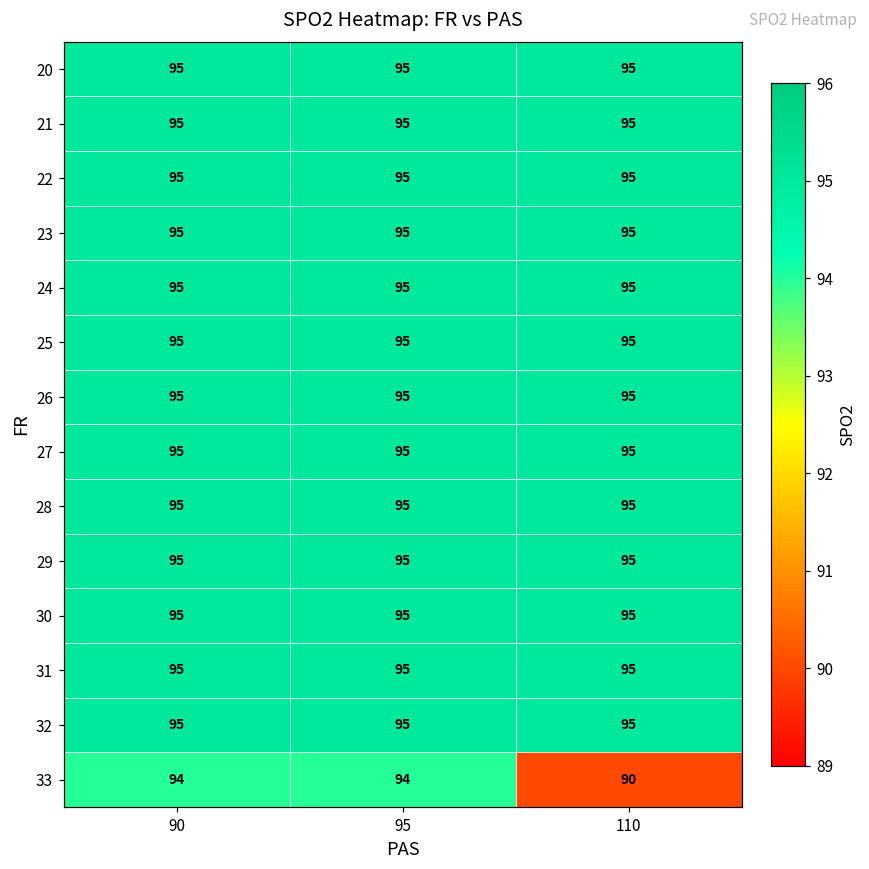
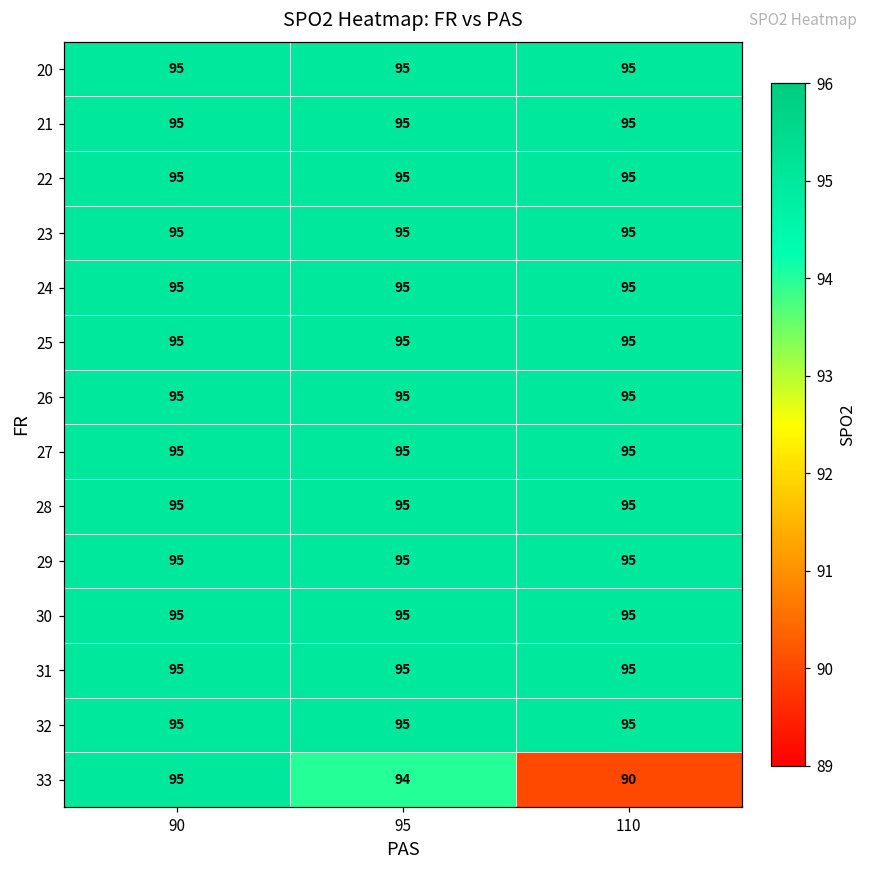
33, 90: 94 -> 95
